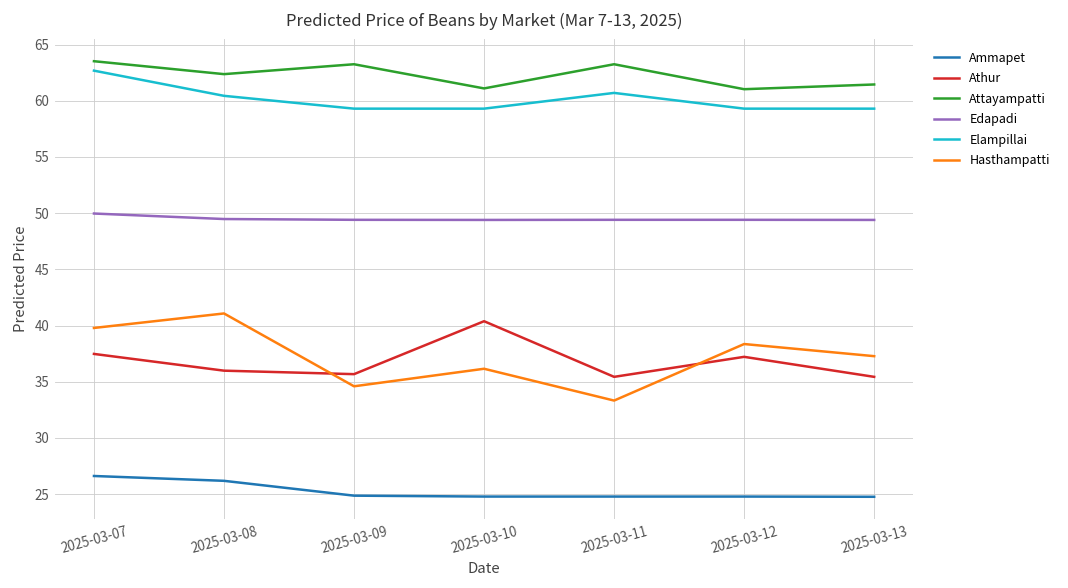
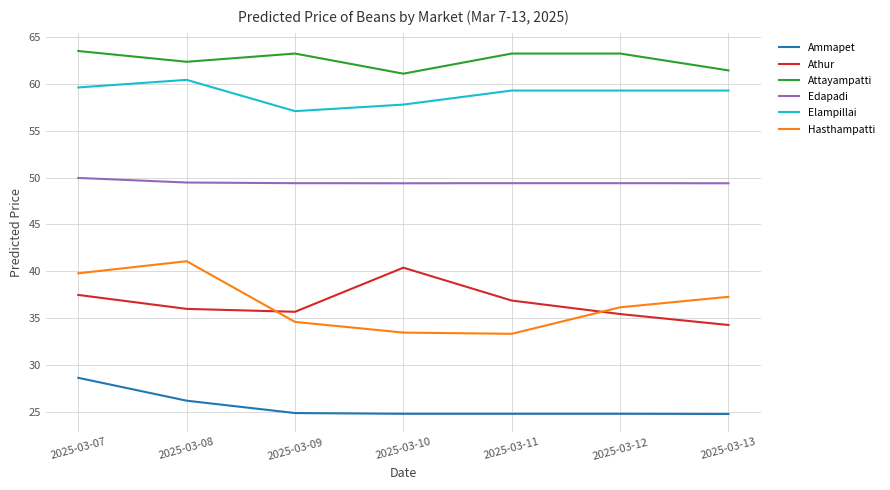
Ammapet, 2025-03-07: 27 -> 29
Elampillai, 2025-03-07: 63 -> 60
Elampillai, 2025-03-09: 59 -> 57
Elampillai, 2025-03-10: 59 -> 58
Hasthampatti, 2025-03-10: 36 -> 33
Athur, 2025-03-11: 35 -> 37
Elampillai, 2025-03-11: 61 -> 59
Athur, 2025-03-12: 37 -> 35
Attayampatti, 2025-03-12: 61 -> 63
Hasthampatti, 2025-03-12: 38 -> 36
Athur, 2025-03-13: 35 -> 34
